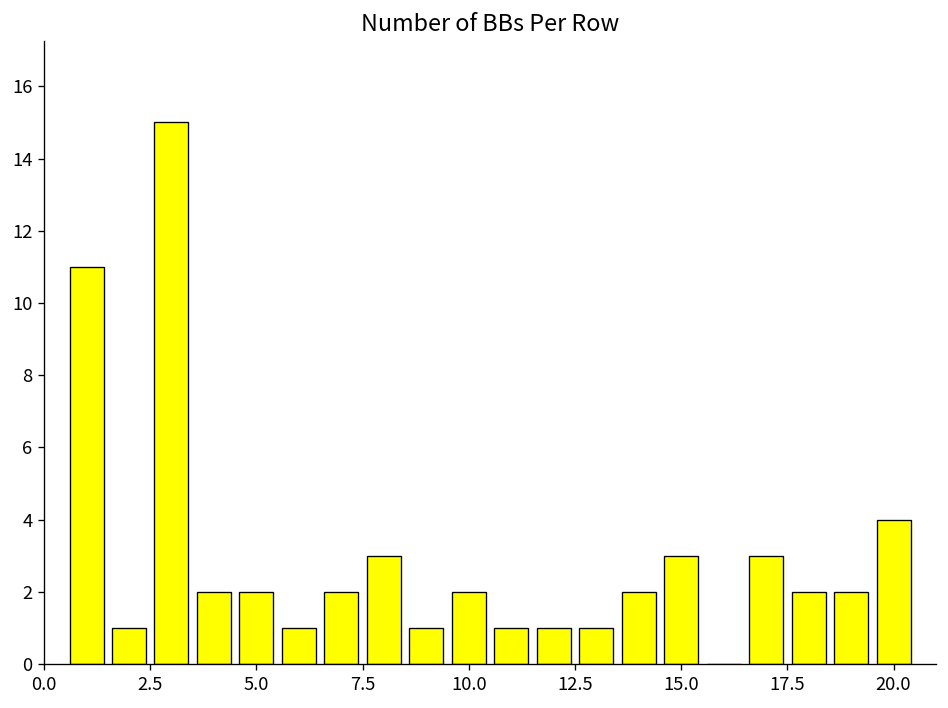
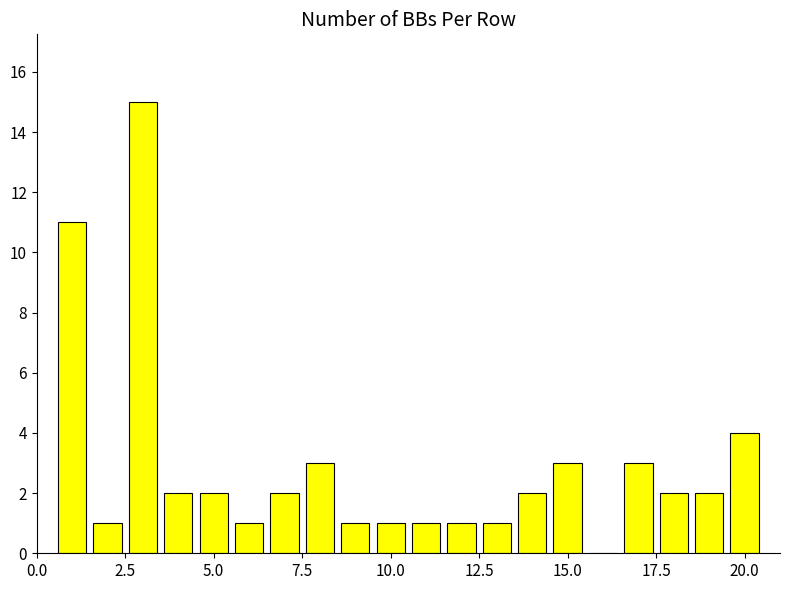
10.0: 2 -> 1
